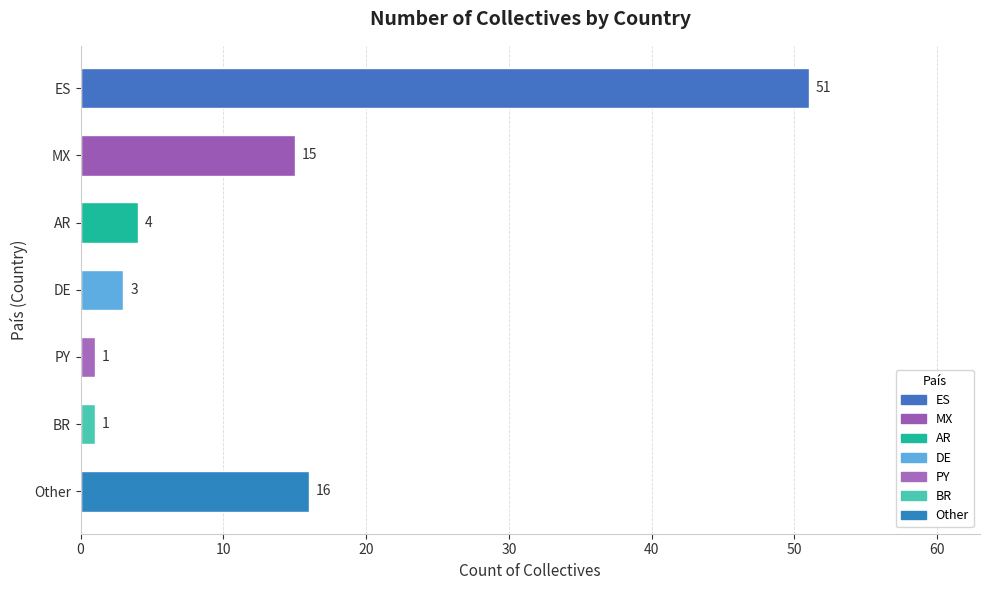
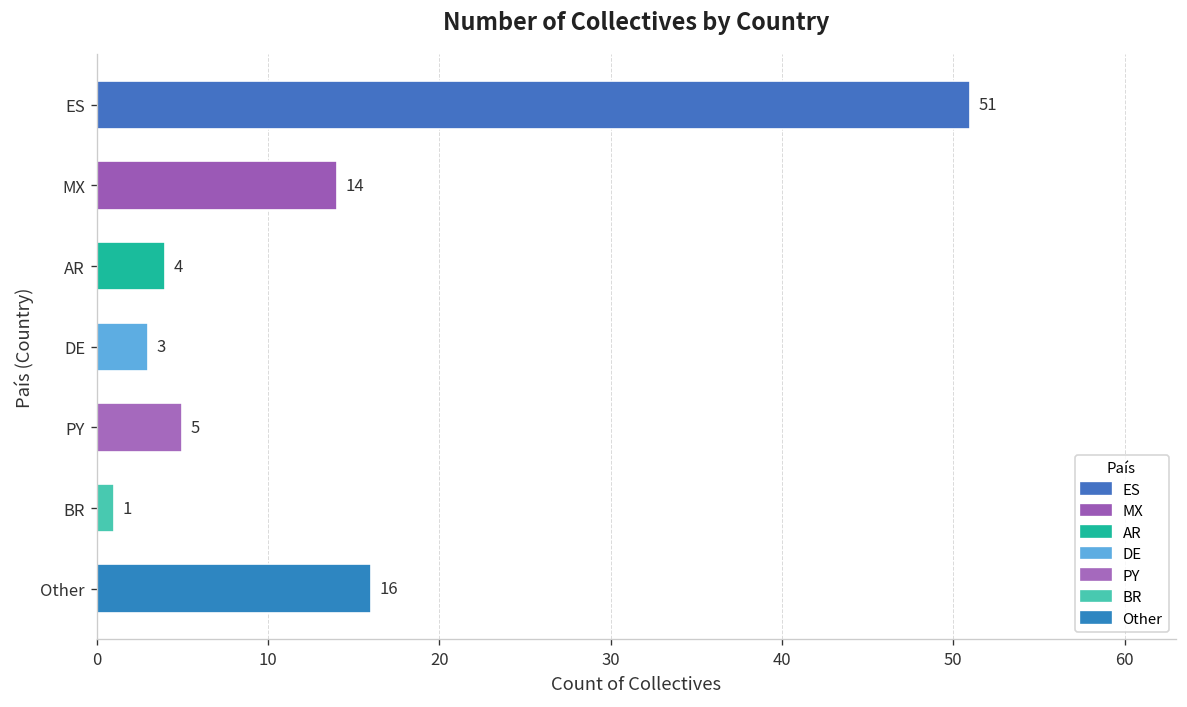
MX: 15 -> 14
PY: 1 -> 5
